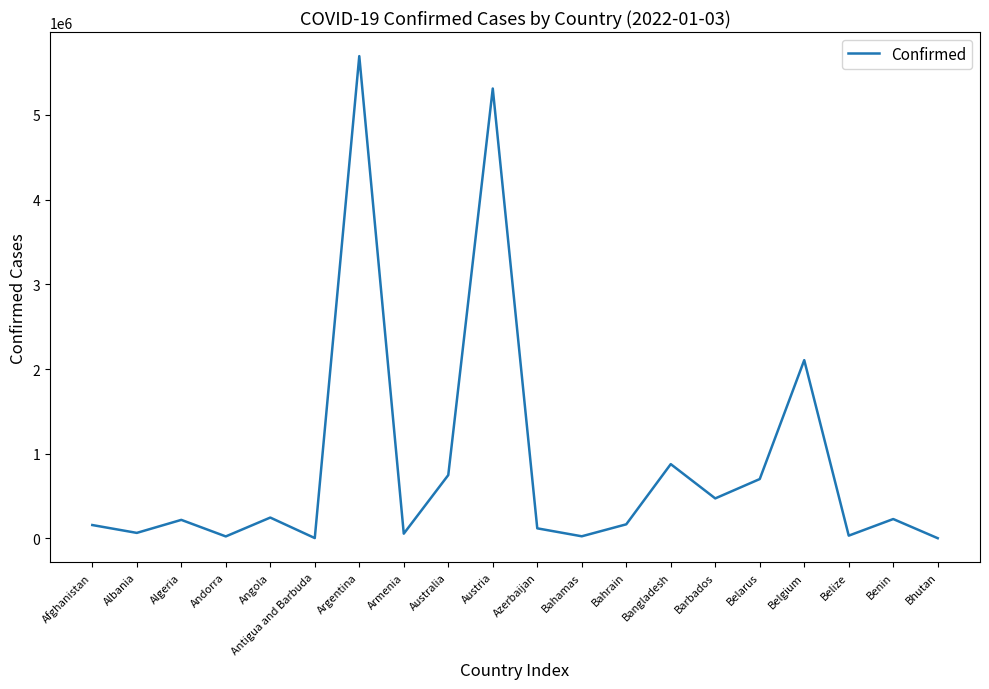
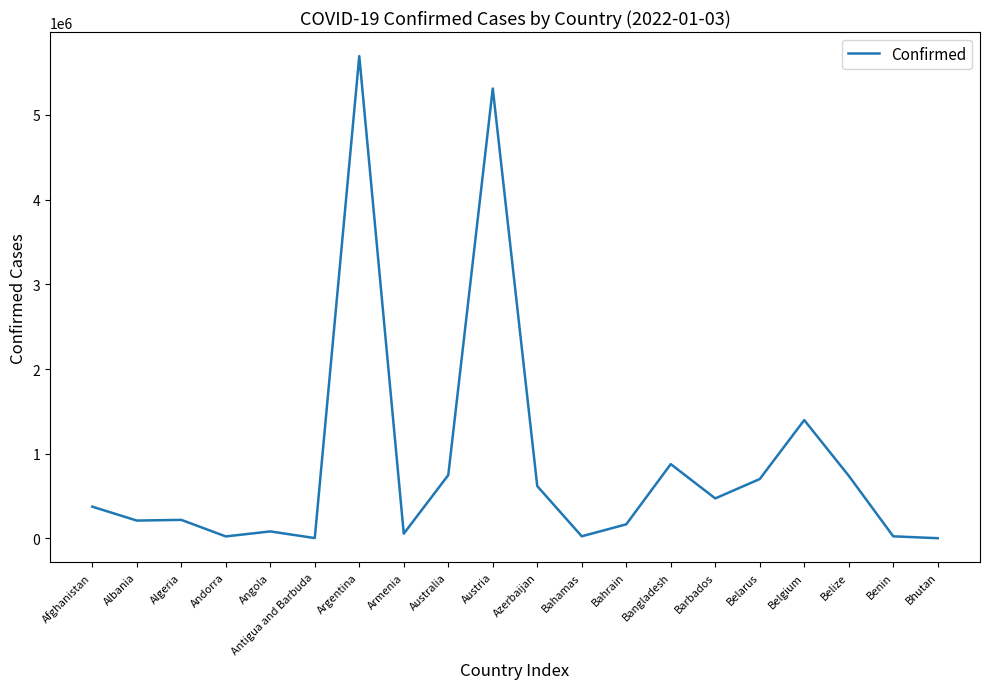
Afghanistan: 200000 -> 400000
Albania: 100000 -> 200000
Angola: 200000 -> 100000
Azerbaijan: 100000 -> 600000
Belgium: 2100000 -> 1400000
Belize: 0 -> 700000
Benin: 200000 -> 0
